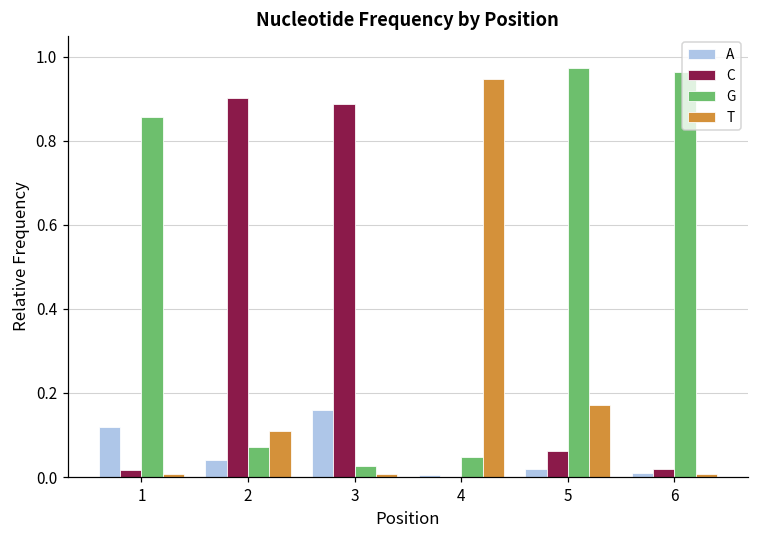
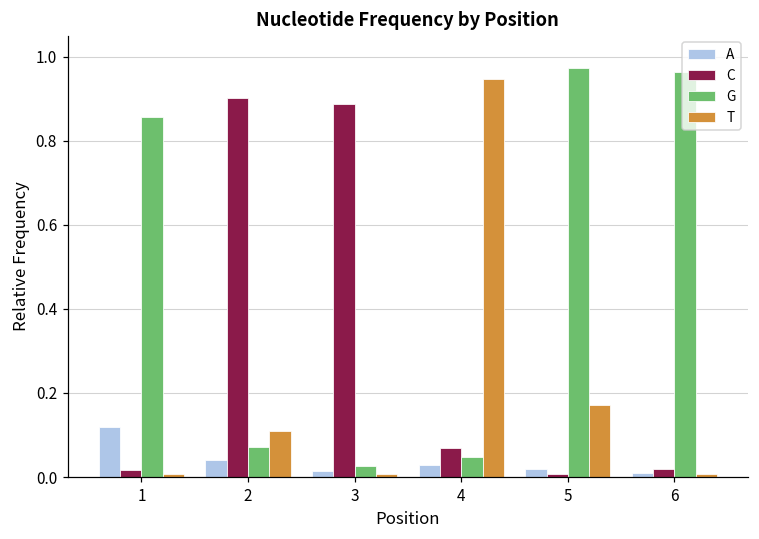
A, 3: 0.16 -> 0.02
A, 4: 0.01 -> 0.03
C, 4: 0.00 -> 0.07
C, 5: 0.06 -> 0.01
